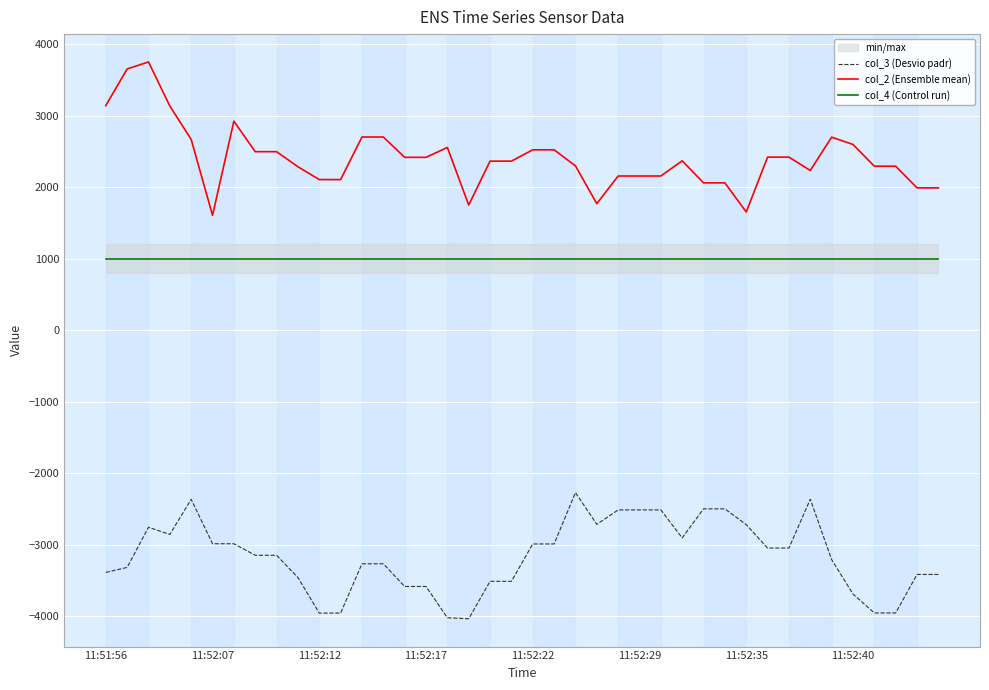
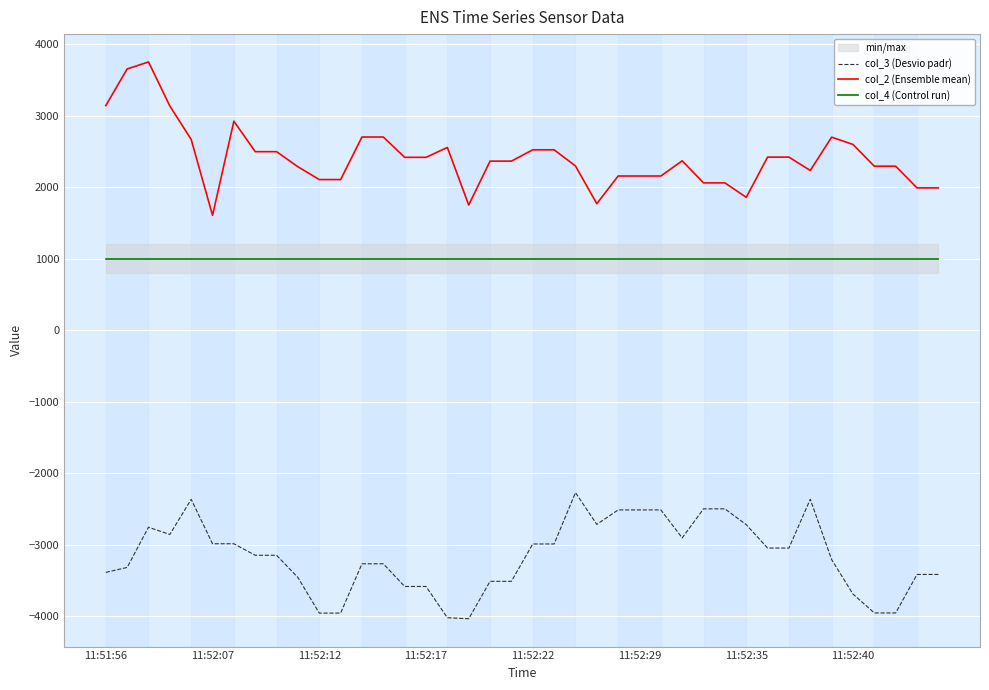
col_2 (Ensemble mean), 11:52:35: 1700 -> 1900
